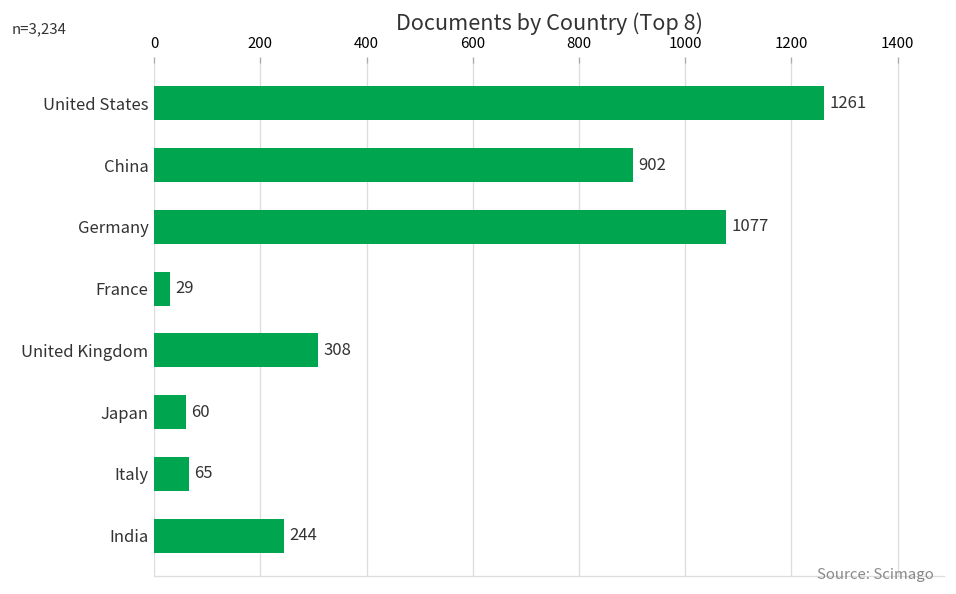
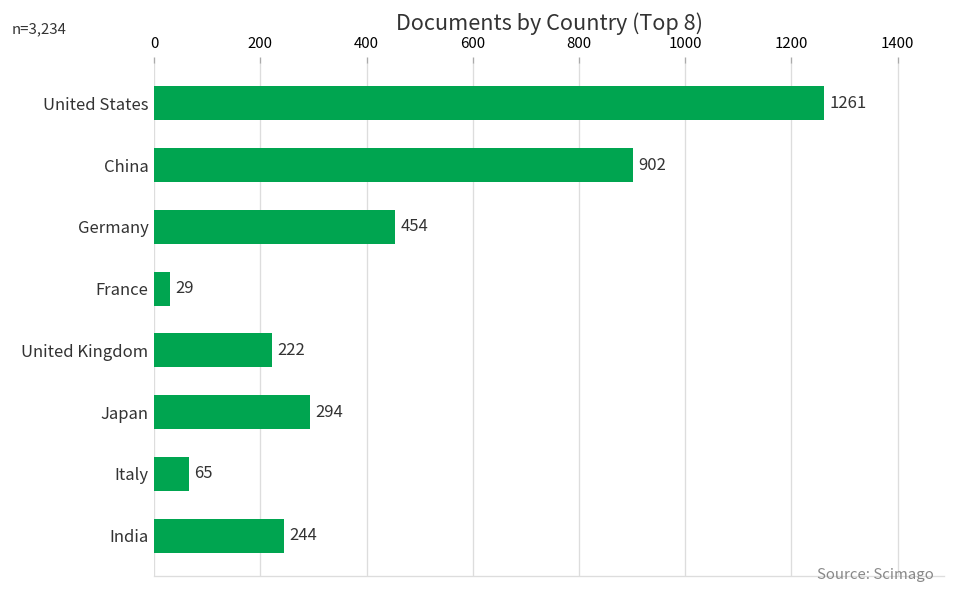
Germany: 1077 -> 454
United Kingdom: 308 -> 222
Japan: 60 -> 294
